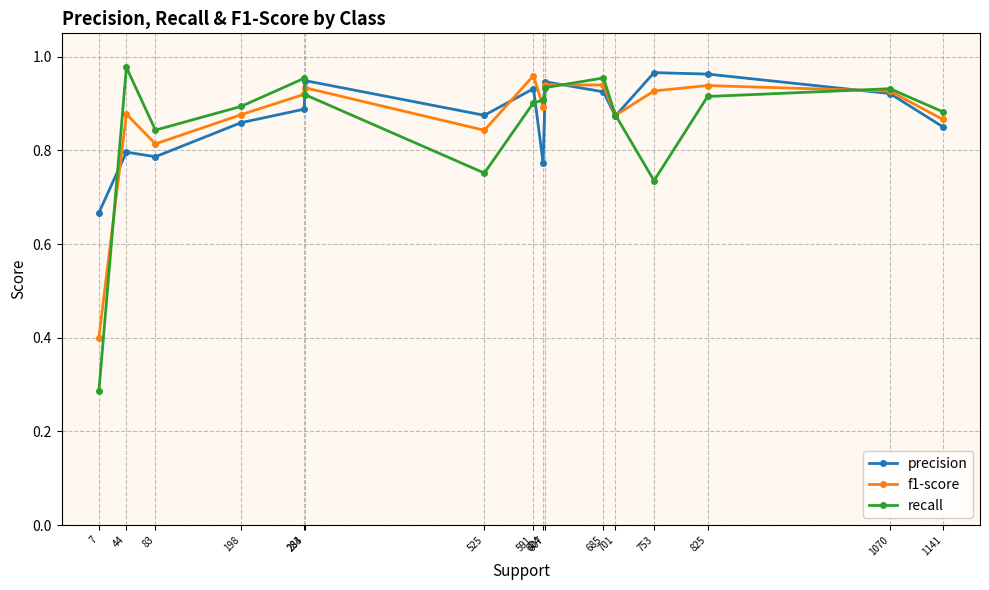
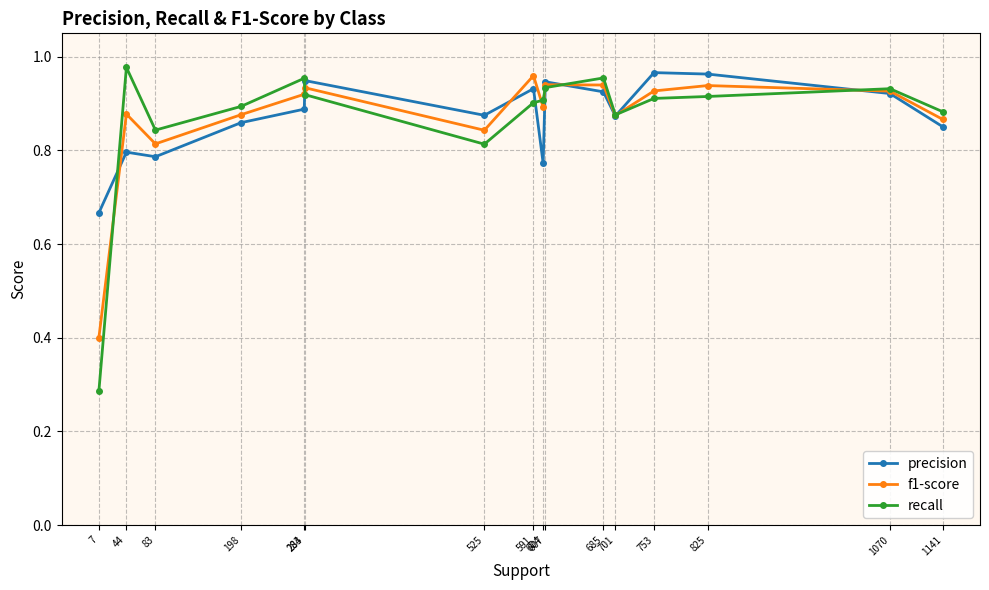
recall, 525: 0.75 -> 0.81
recall, 753: 0.74 -> 0.91
